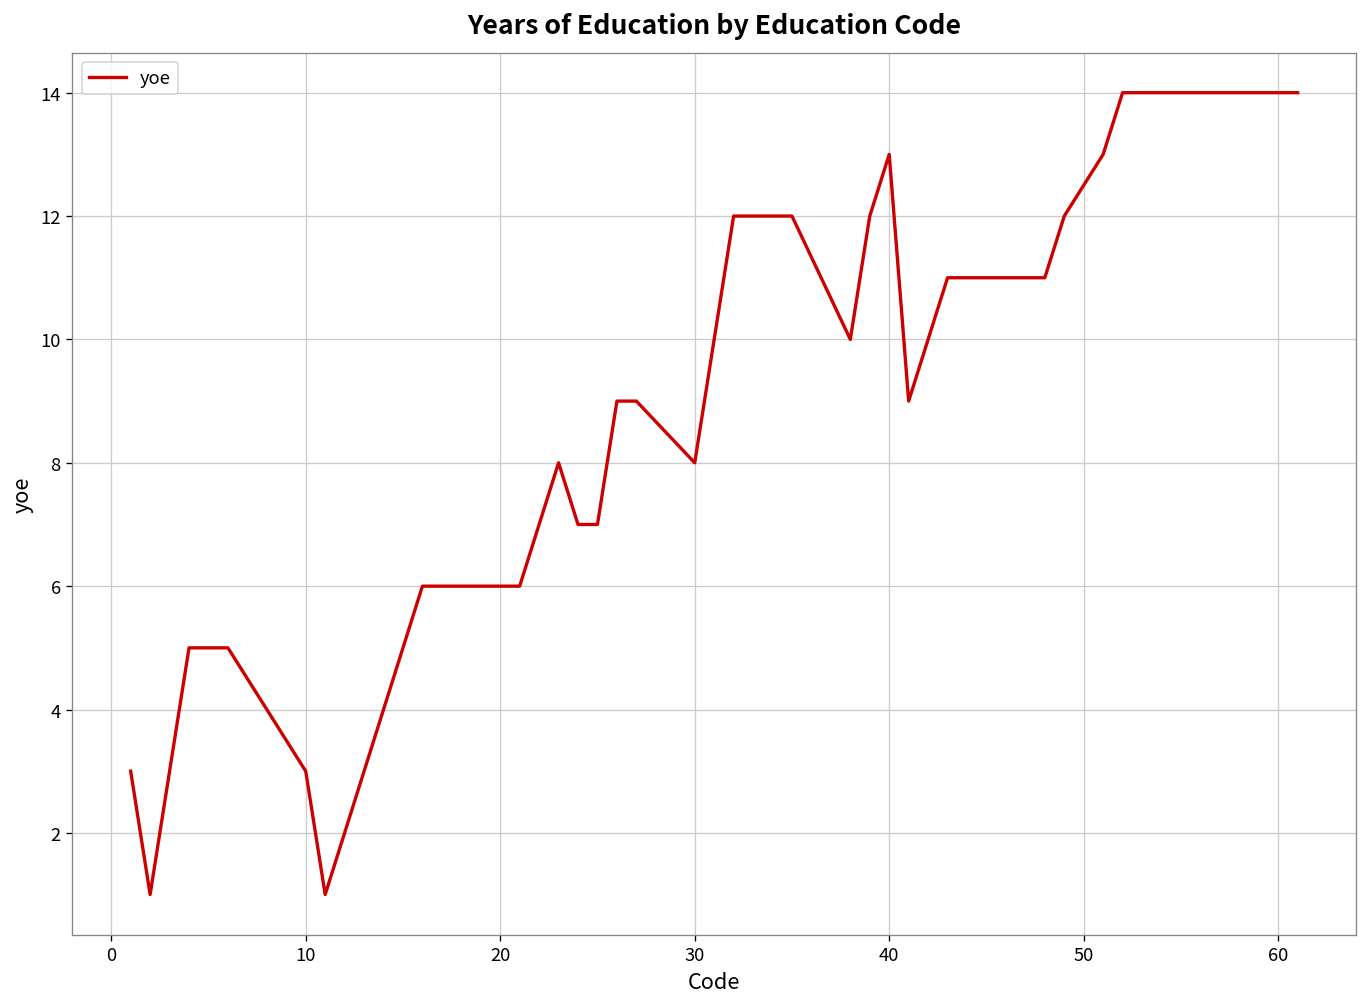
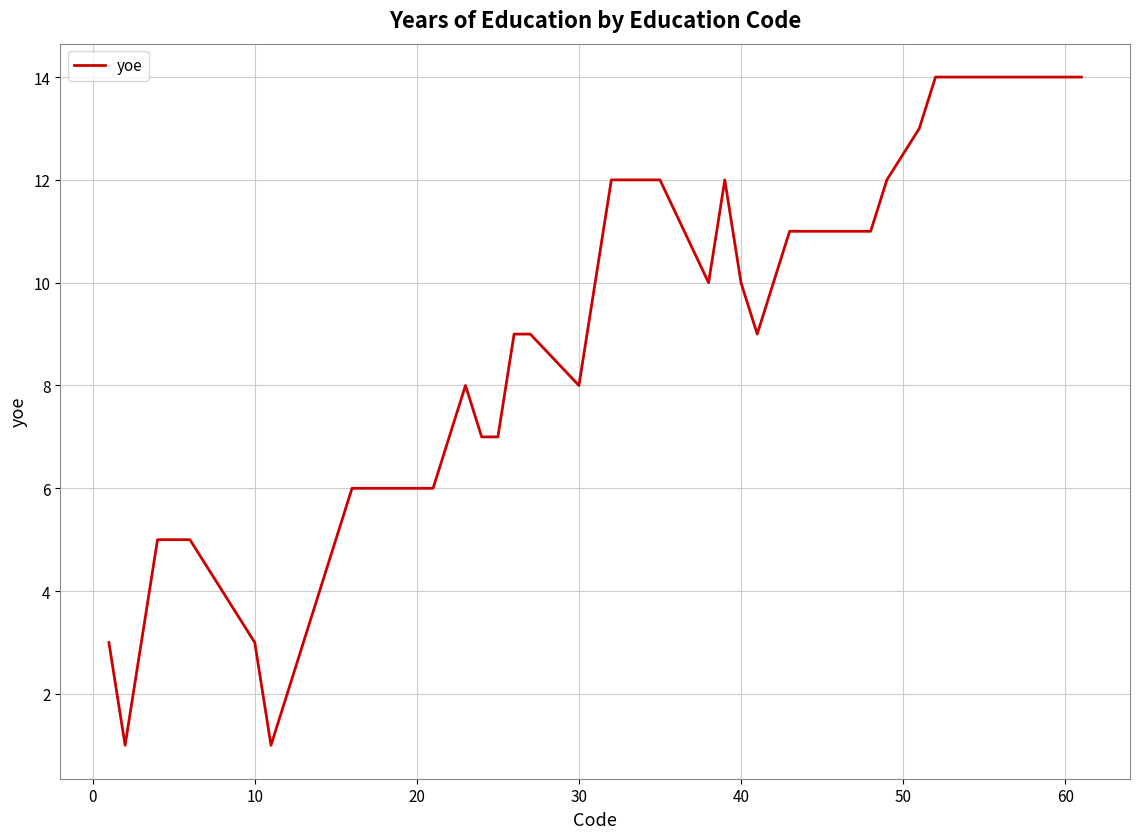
40: 13 -> 10
